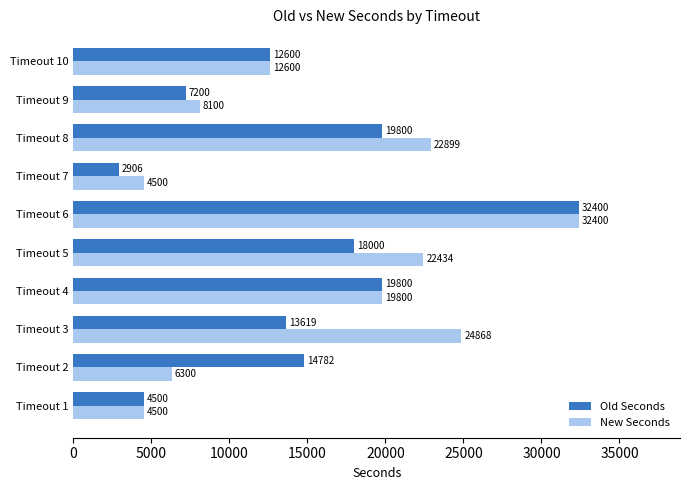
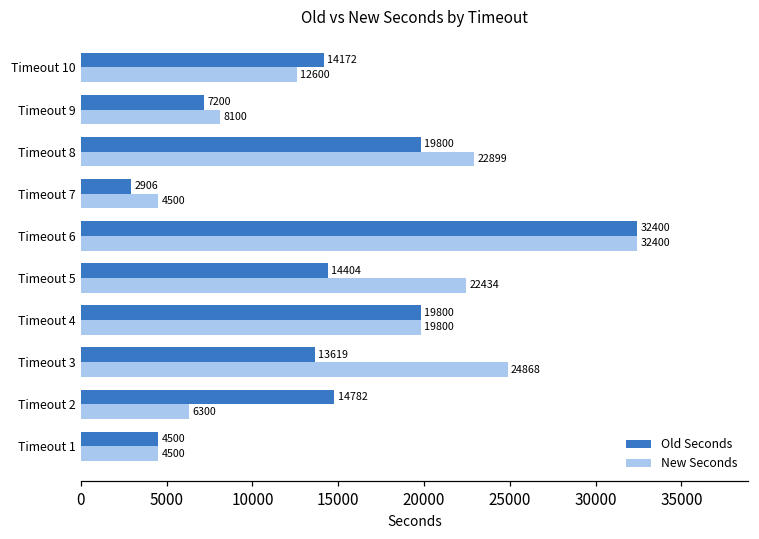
Old Seconds, Timeout 10: 12600 -> 14172
Old Seconds, Timeout 5: 18000 -> 14404
